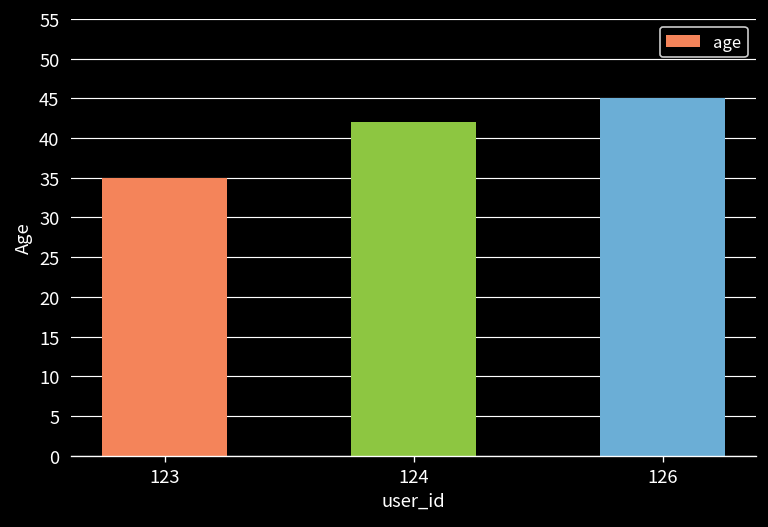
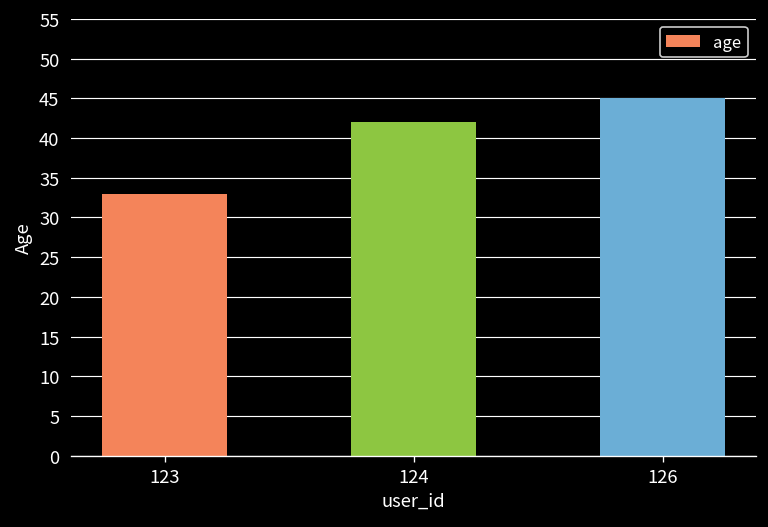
123: 35 -> 33
